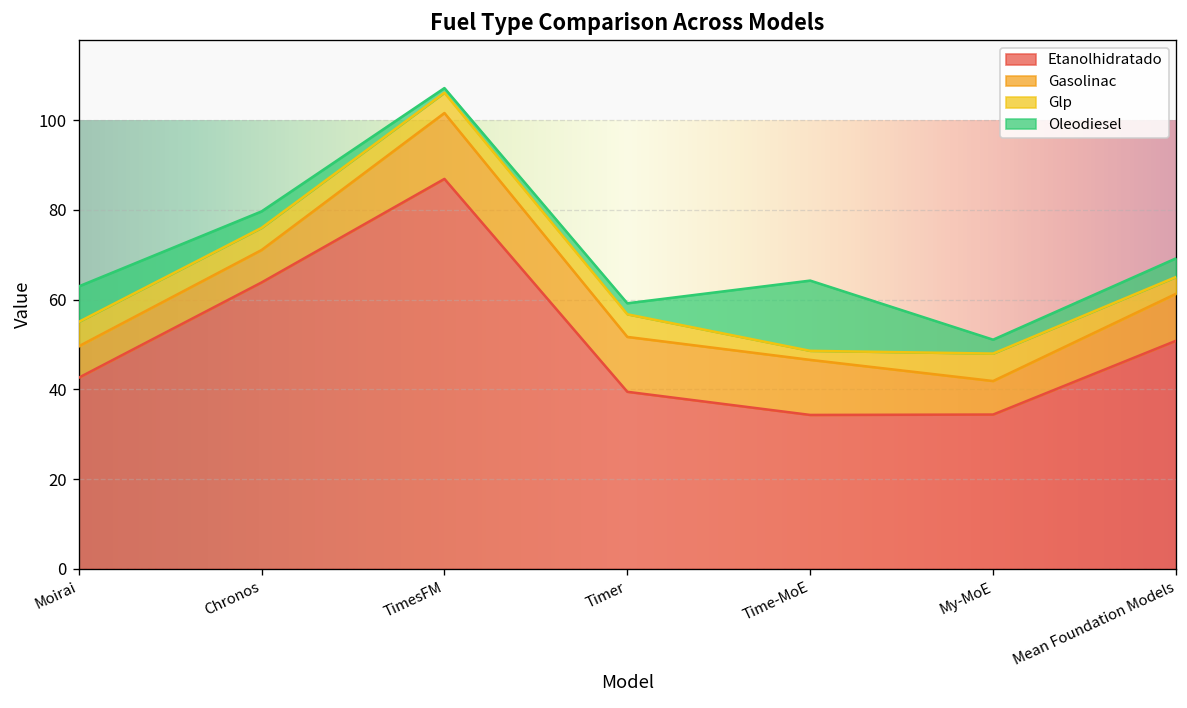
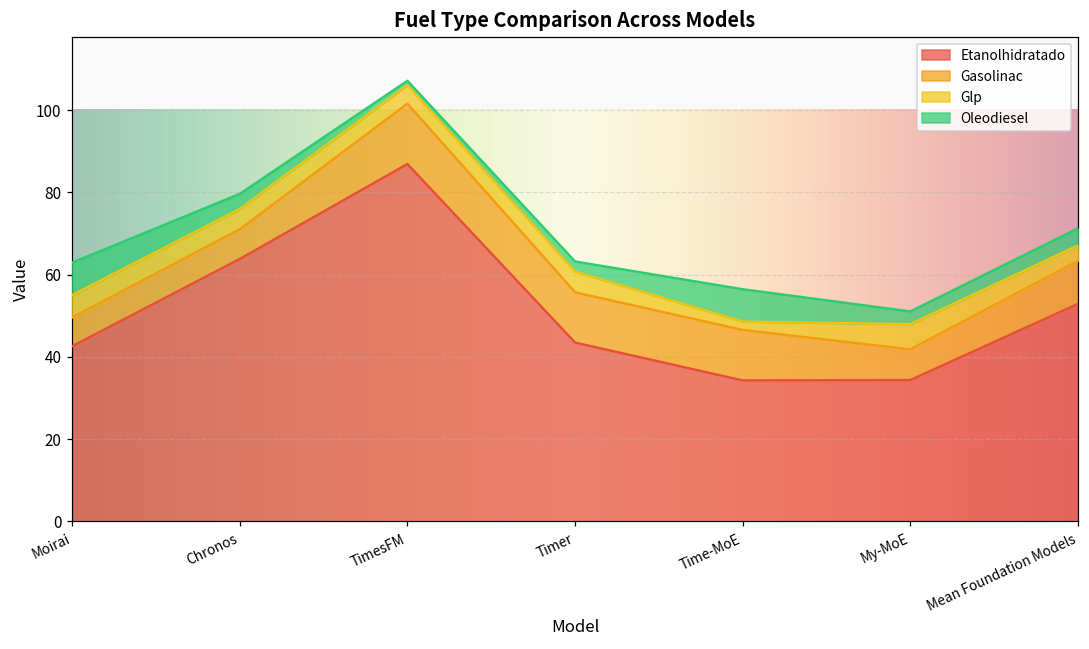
Etanolhidratado, Timer: 39 -> 44
Oleodiesel, Time-MoE: 16 -> 8
Etanolhidratado, Mean Foundation Models: 51 -> 53
